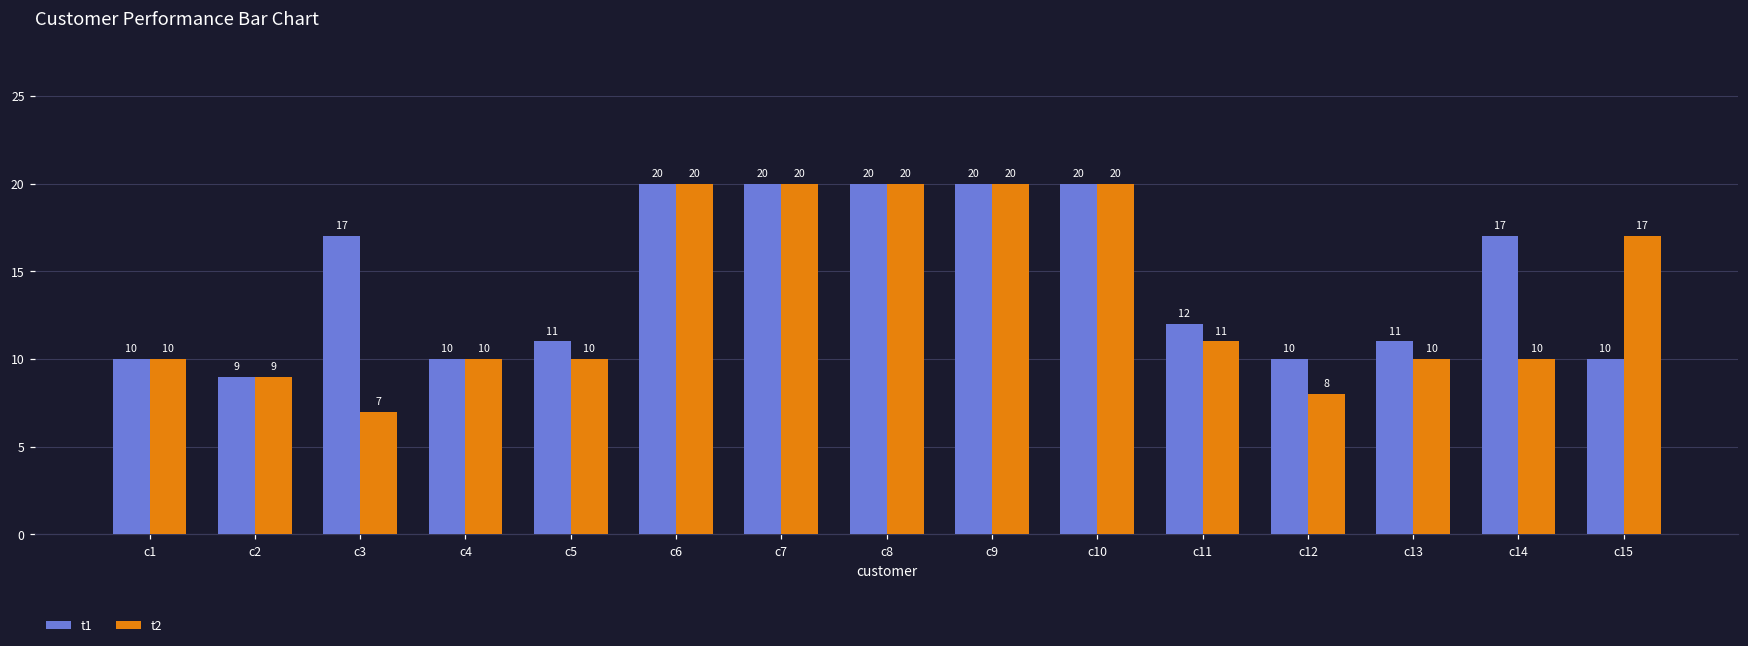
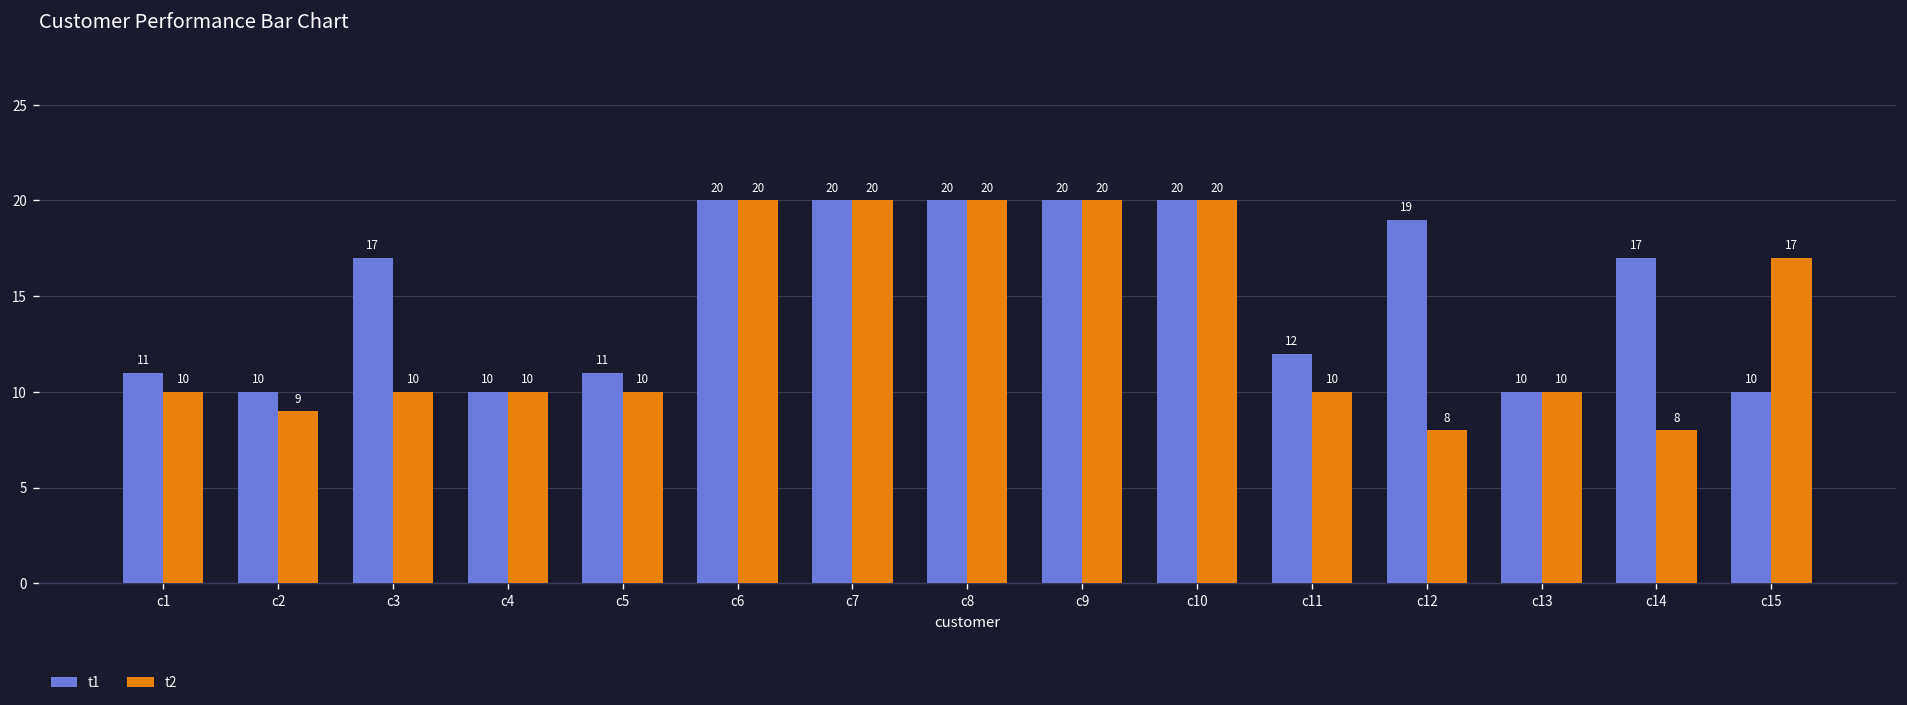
t1, c1: 10 -> 11
t1, c2: 9 -> 10
t2, c3: 7 -> 10
t2, c11: 11 -> 10
t1, c12: 10 -> 19
t1, c13: 11 -> 10
t2, c14: 10 -> 8
